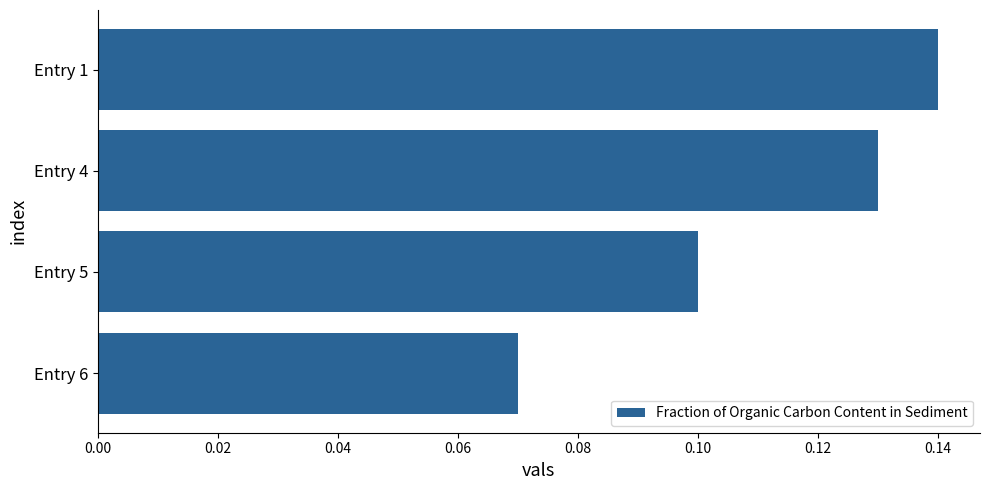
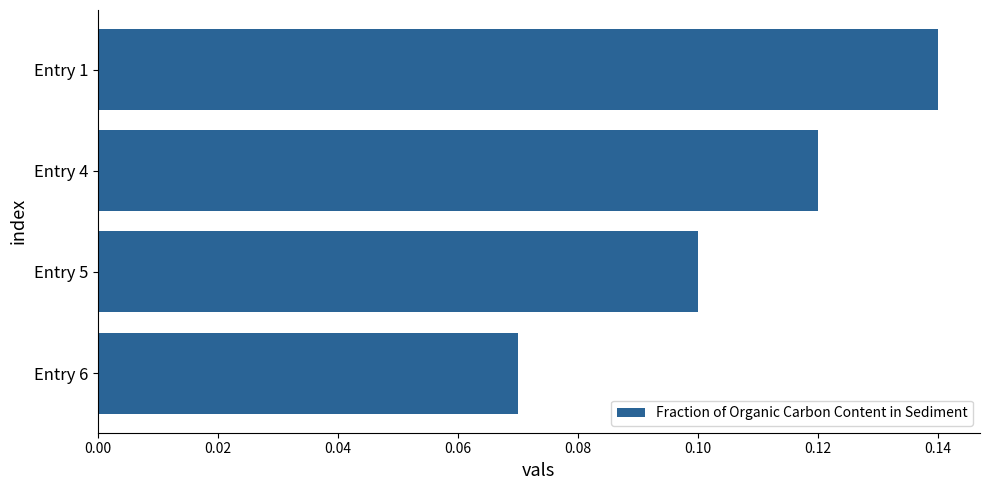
Entry 4: 0.13 -> 0.12
